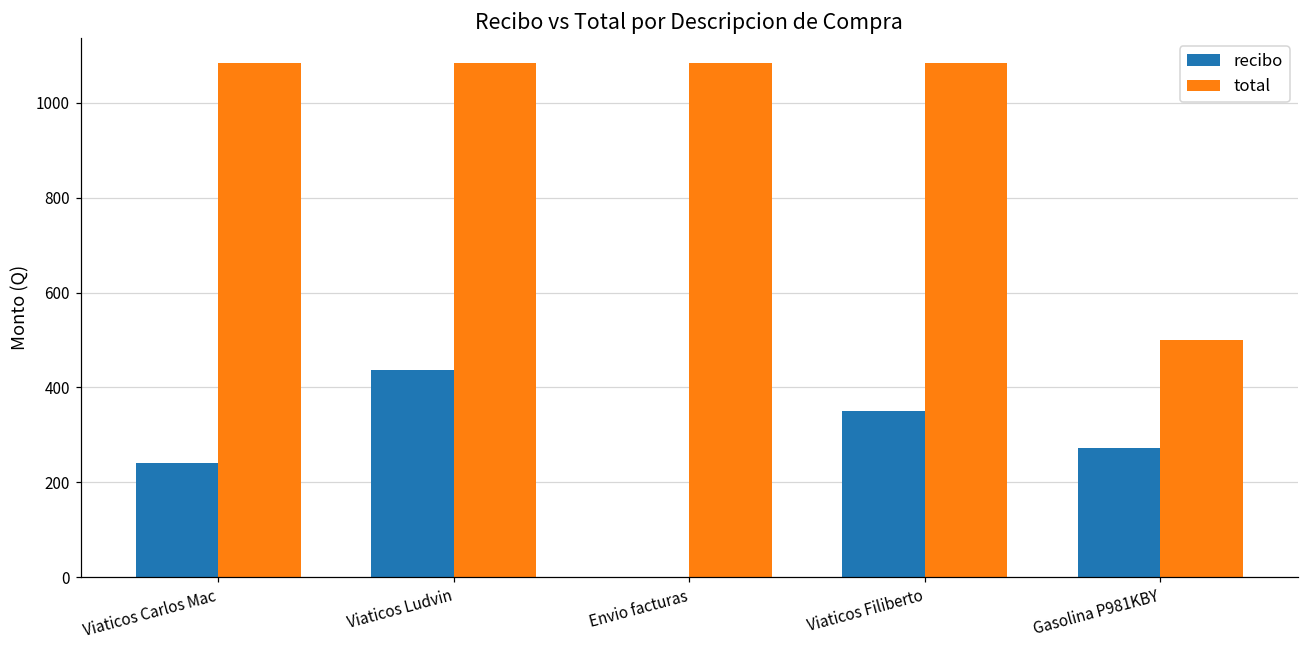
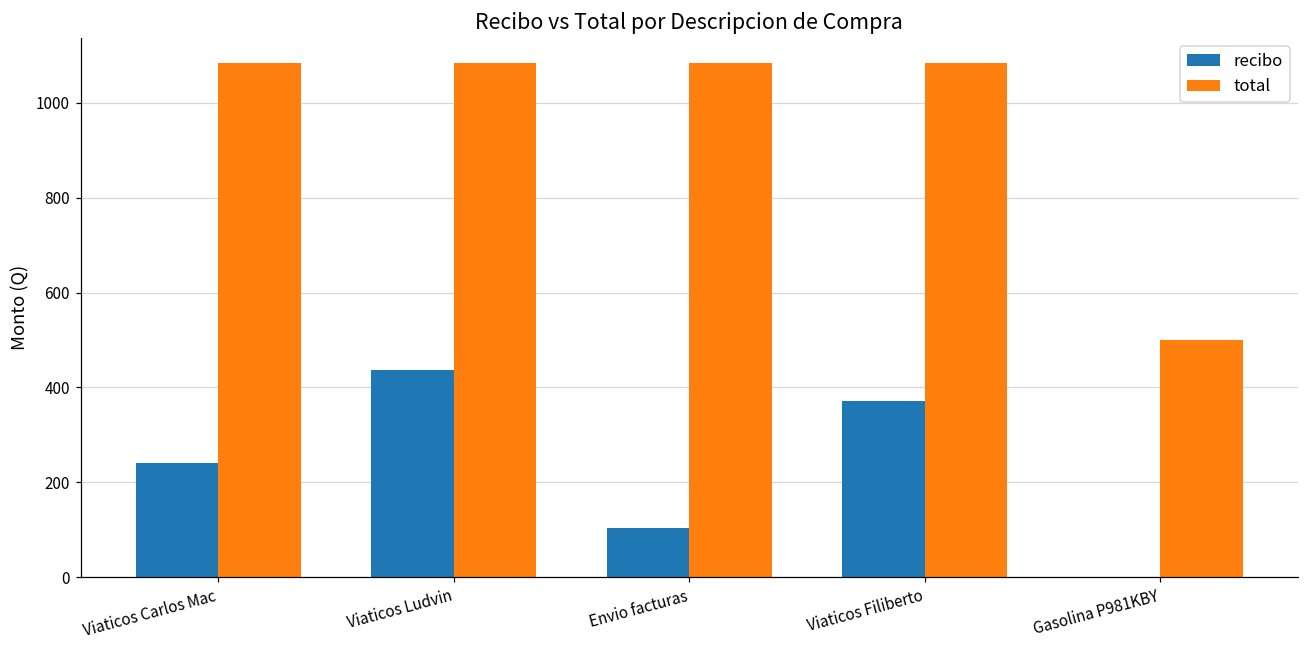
recibo, Envio facturas: 0 -> 100
recibo, Viaticos Filiberto: 350 -> 370
recibo, Gasolina P981KBY: 270 -> 0
